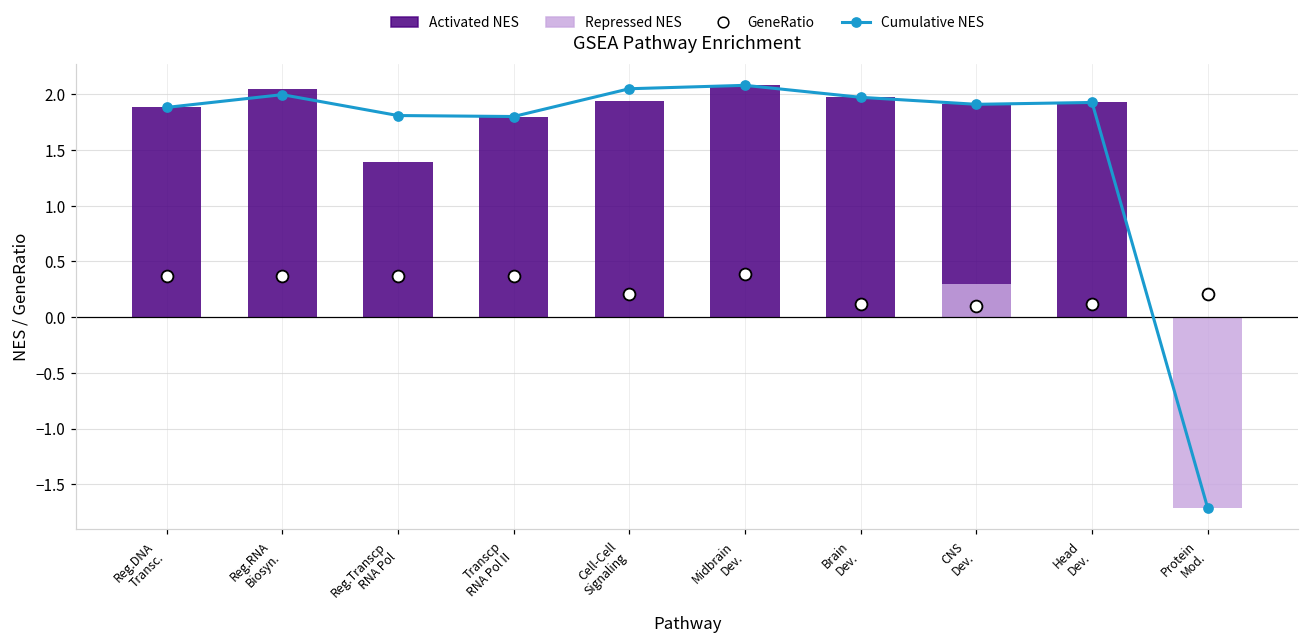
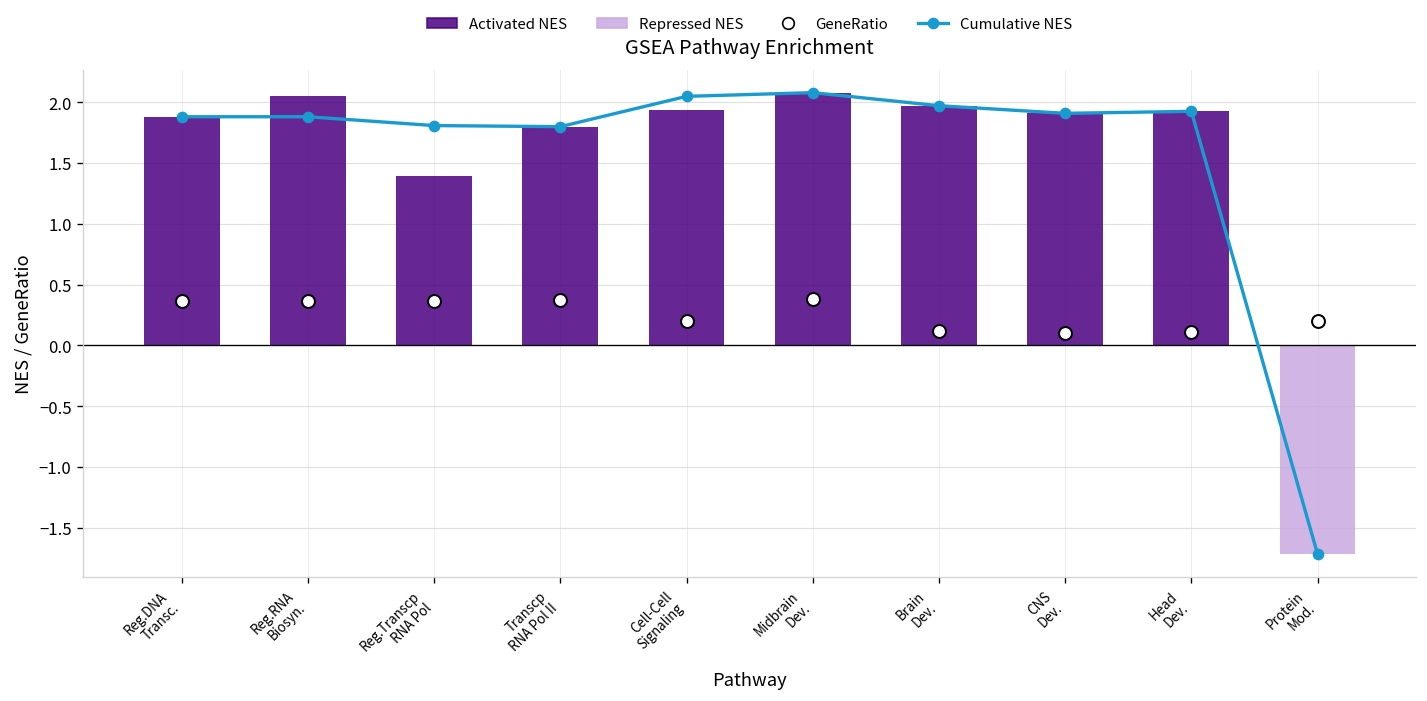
Cumulative NES, Reg.RNA Biosyn.: 2.00 -> 1.88
Repressed NES, CNS Dev.: 0.3 -> 0.0
